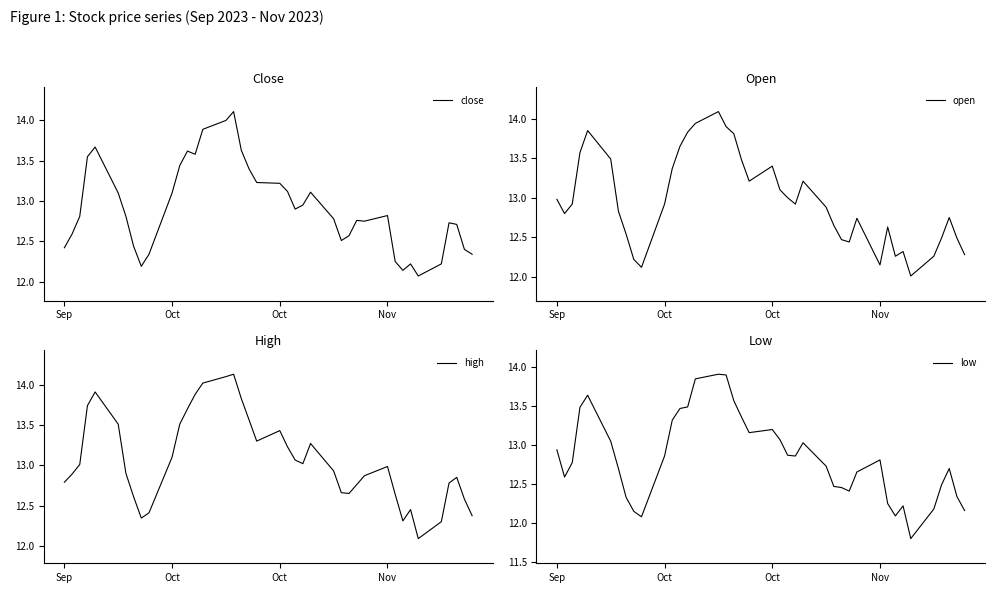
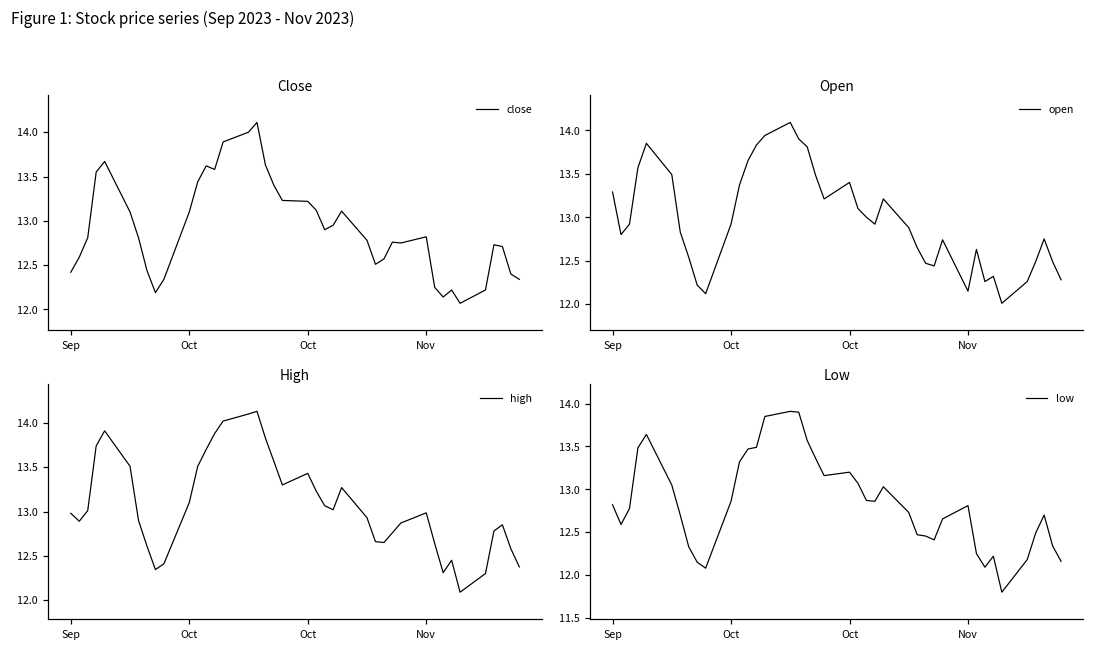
Open, Sep: 13.0 -> 13.3
High, Sep: 12.8 -> 13.0
Low, Sep: 12.9 -> 12.8
